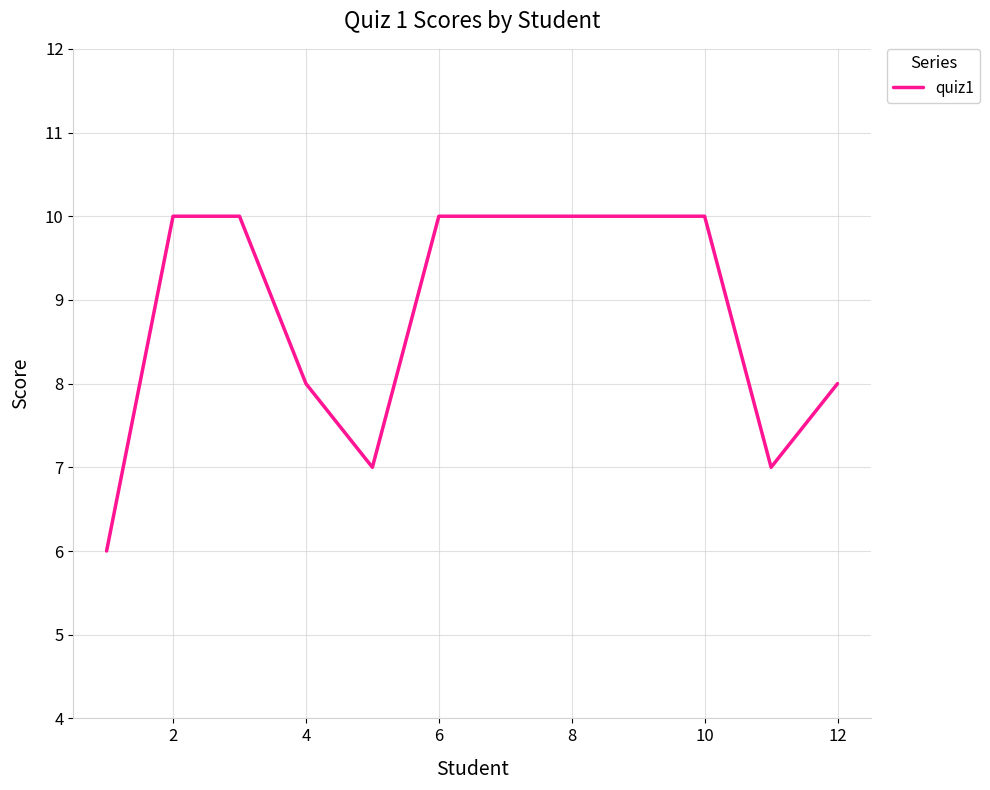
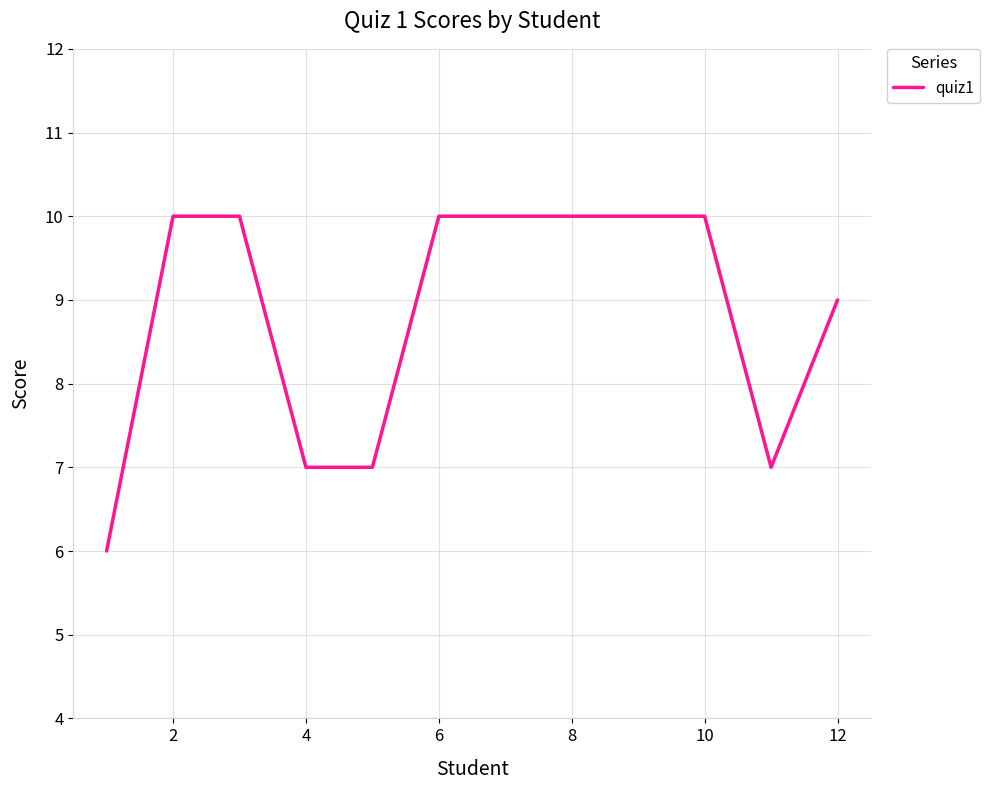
4: 8 -> 7
12: 8 -> 9
